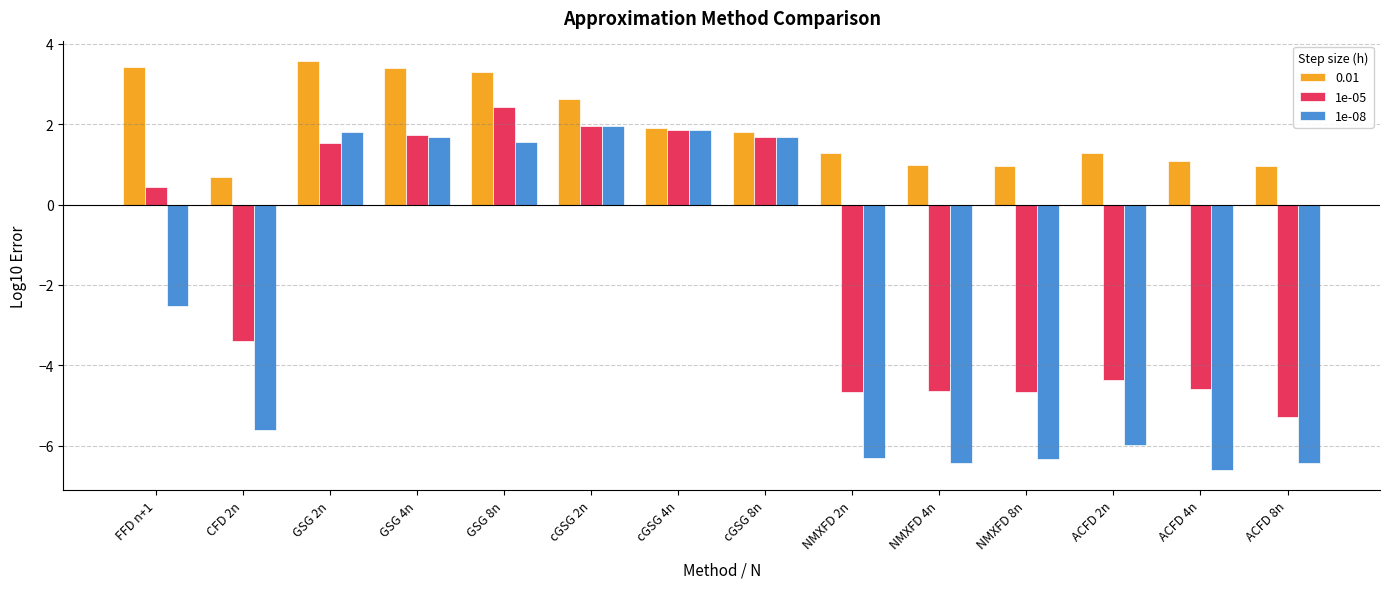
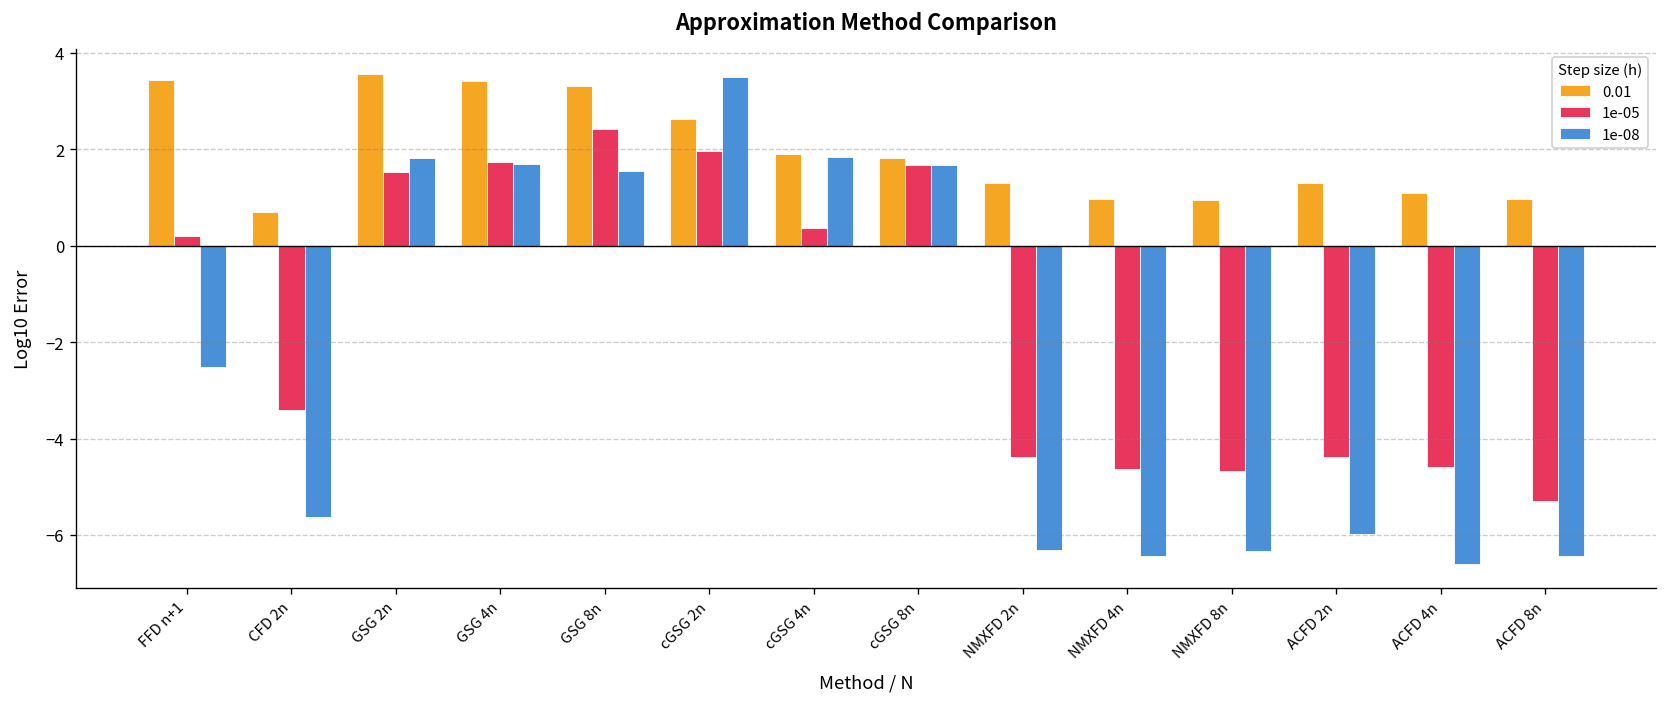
1e-05, FFD n+1: 0.4 -> 0.2
1e-08, cGSG 2n: 2.0 -> 3.5
1e-05, cGSG 4n: 1.8 -> 0.4
1e-05, NMXFD 2n: -4.7 -> -4.4
